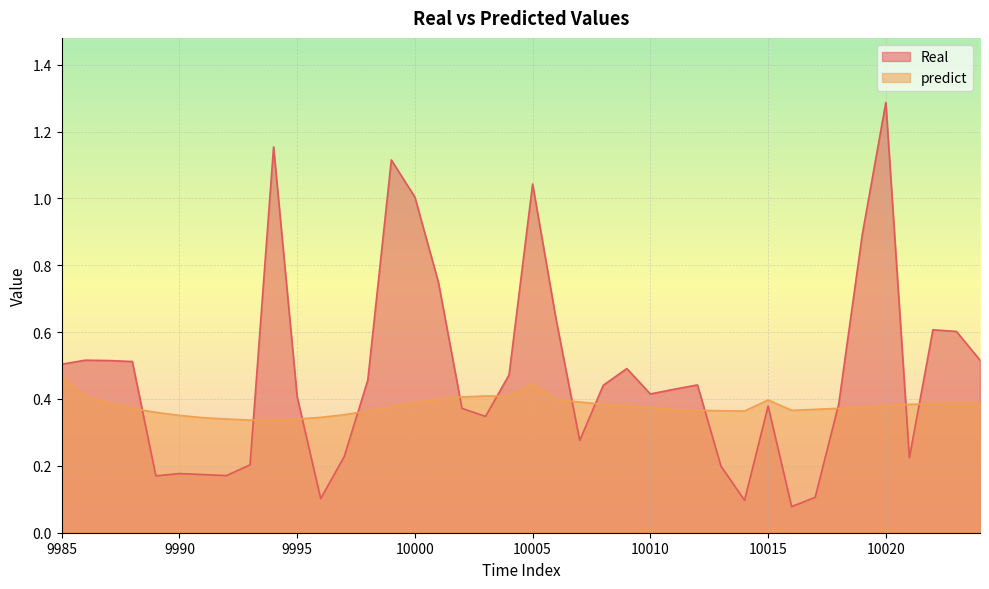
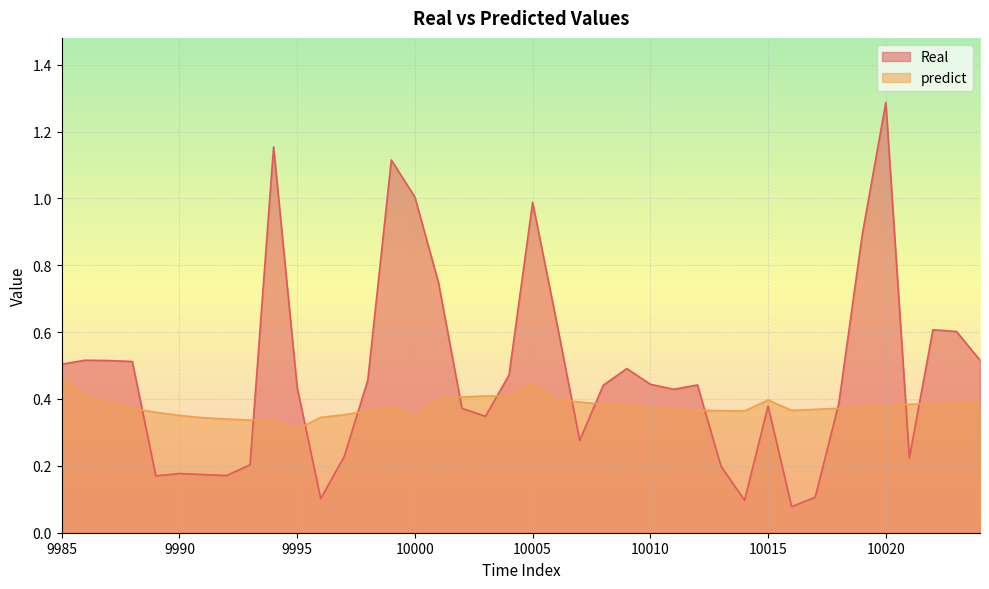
Real, 9995: 0.41 -> 0.44
predict, 9995: 0.34 -> 0.31
predict, 10000: 0.39 -> 0.35
Real, 10005: 1.04 -> 0.99
Real, 10010: 0.42 -> 0.44
